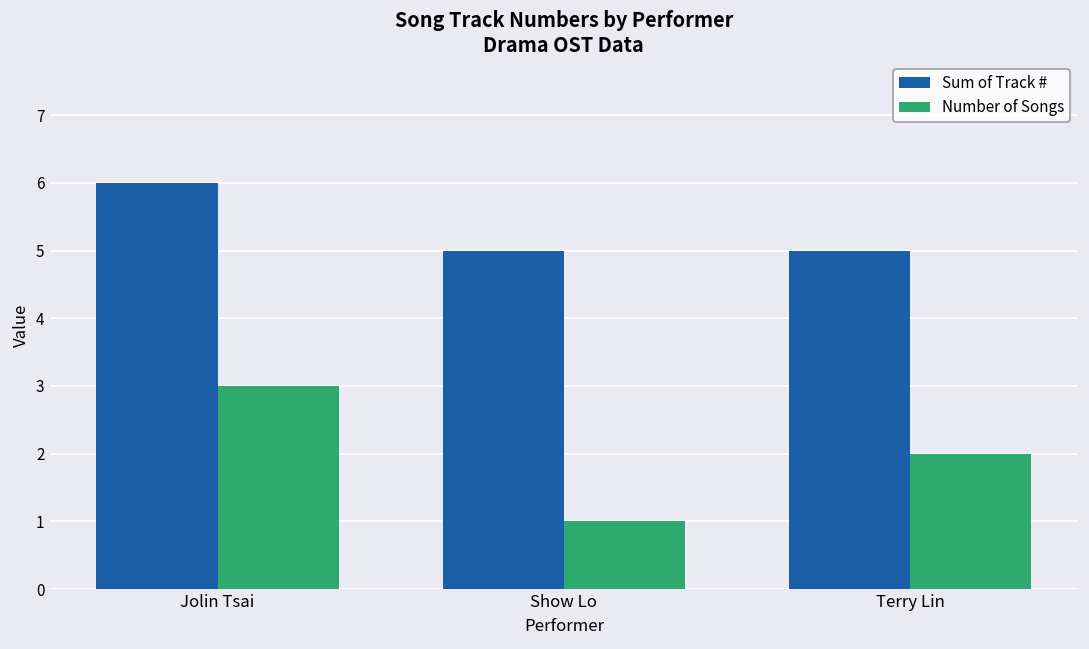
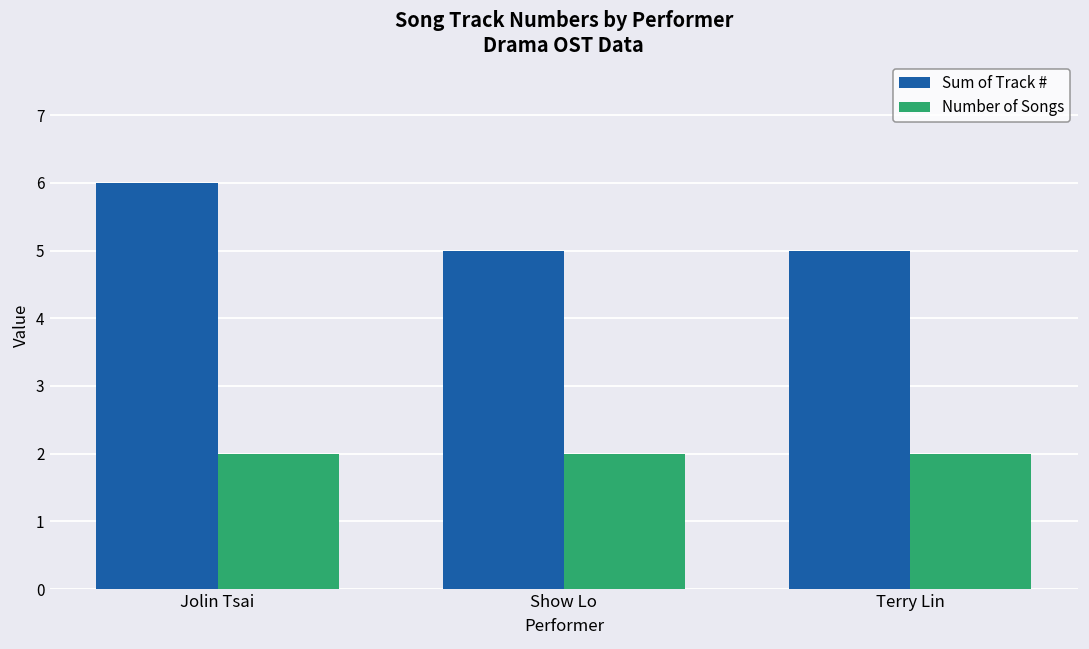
Number of Songs, Jolin Tsai: 3 -> 2
Number of Songs, Show Lo: 1 -> 2
